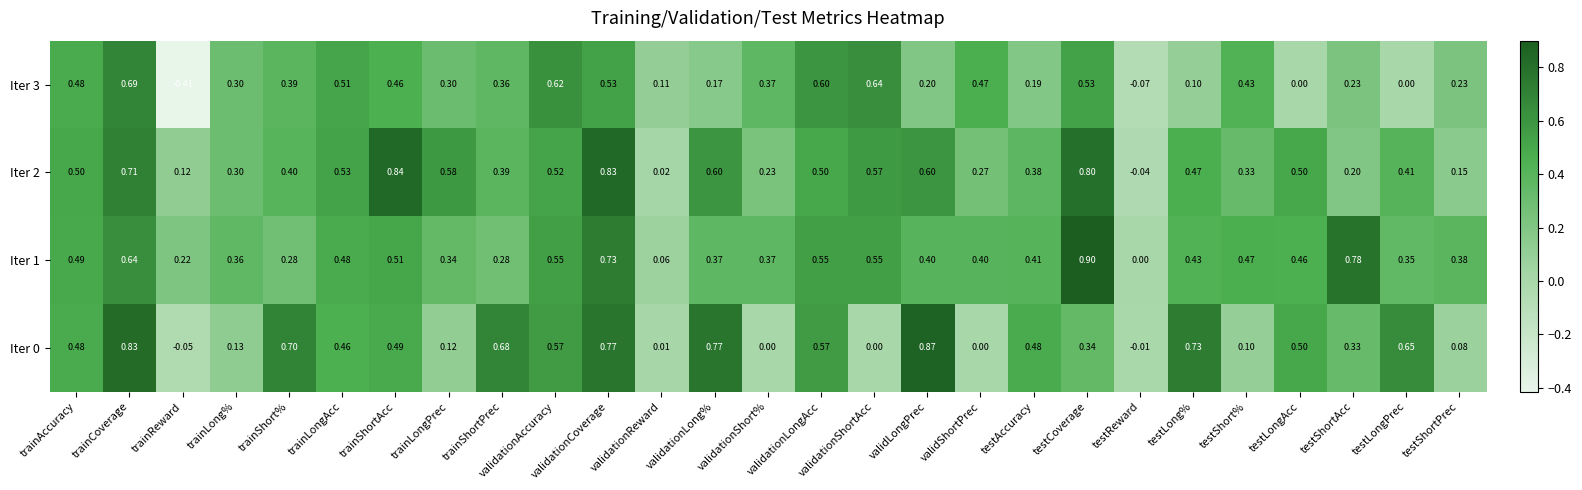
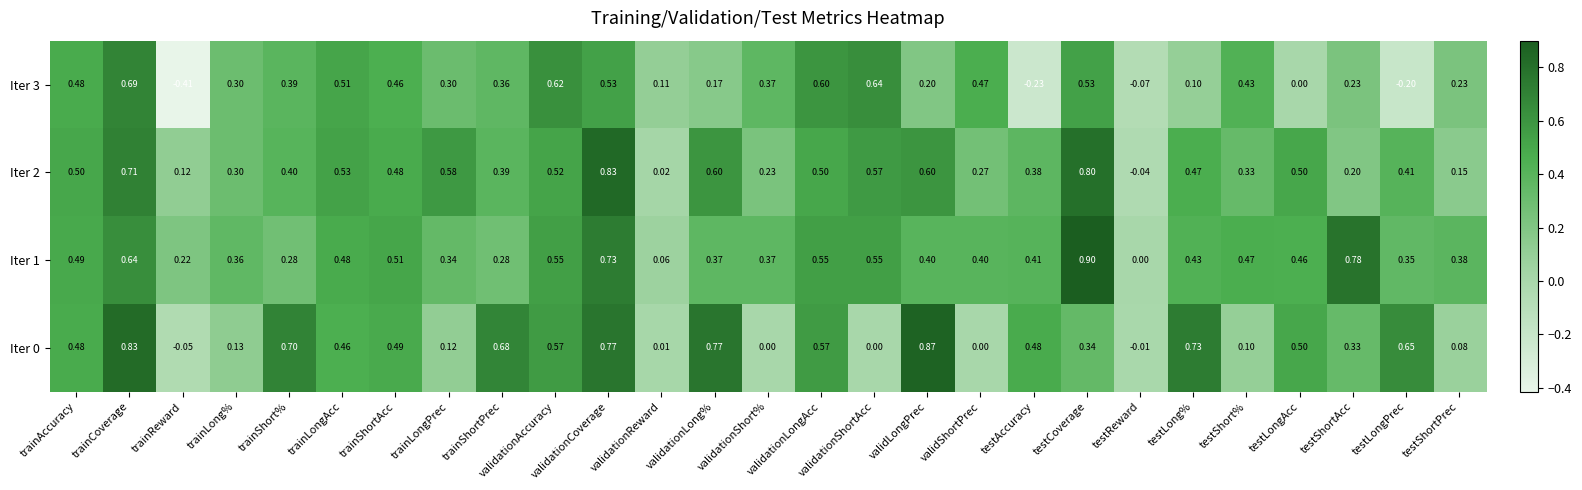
Iter 3, testAccuracy: 0.19 -> -0.23
Iter 3, testLongPrec: 0.00 -> -0.20
Iter 2, trainShortAcc: 0.84 -> 0.48
